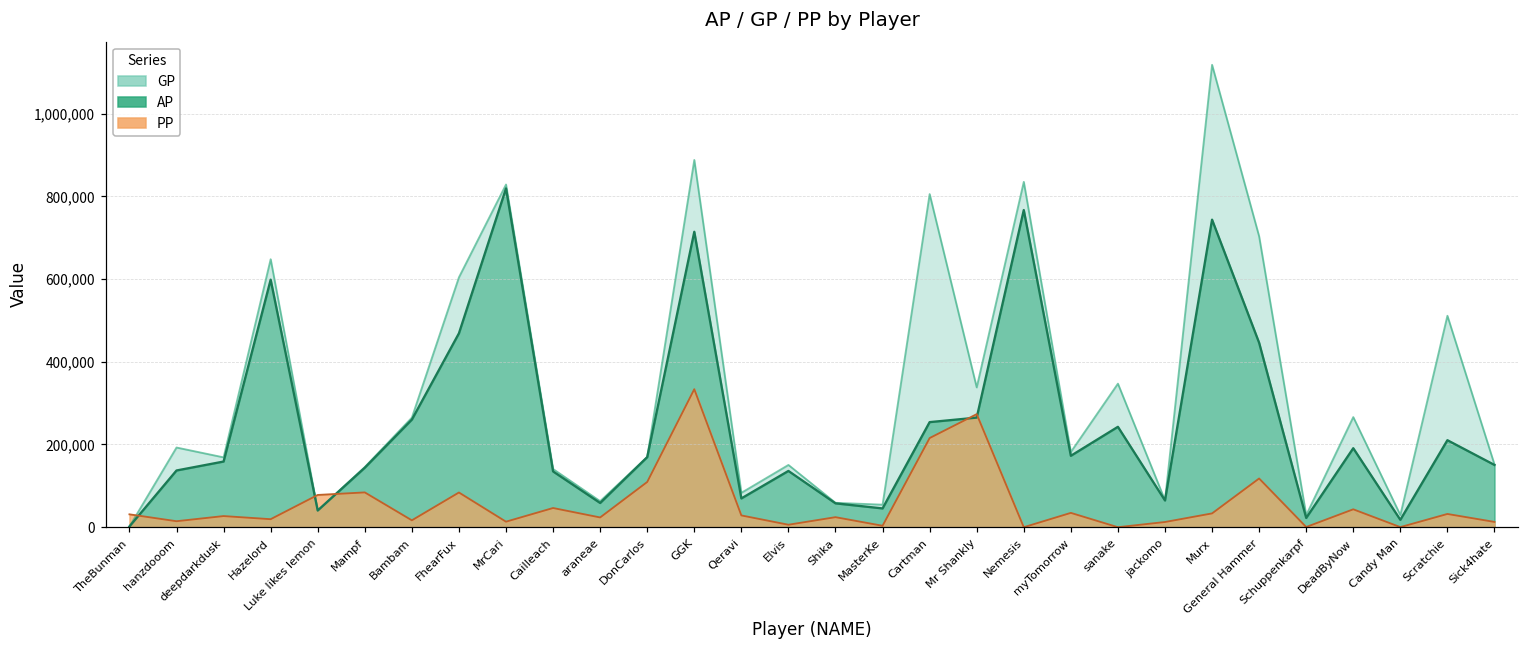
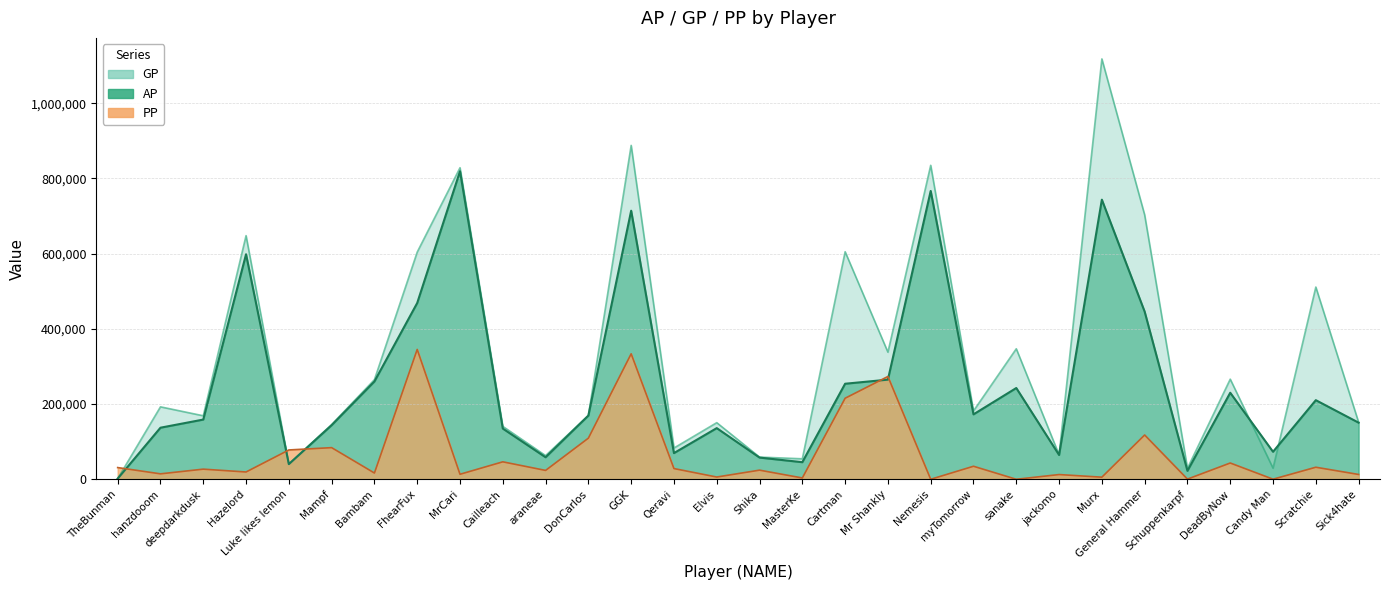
PP, FhearFux: 80,000 -> 350,000
GP, Cartman: 810,000 -> 610,000
PP, Murx: 30,000 -> 10,000
AP, DeadByNow: 190,000 -> 230,000
AP, Candy Man: 20,000 -> 70,000
